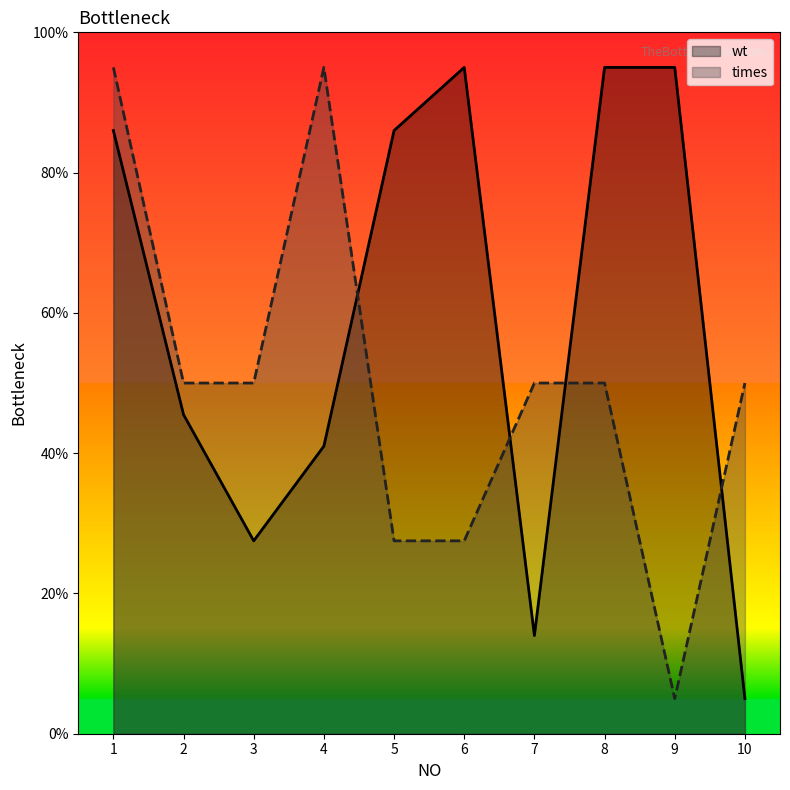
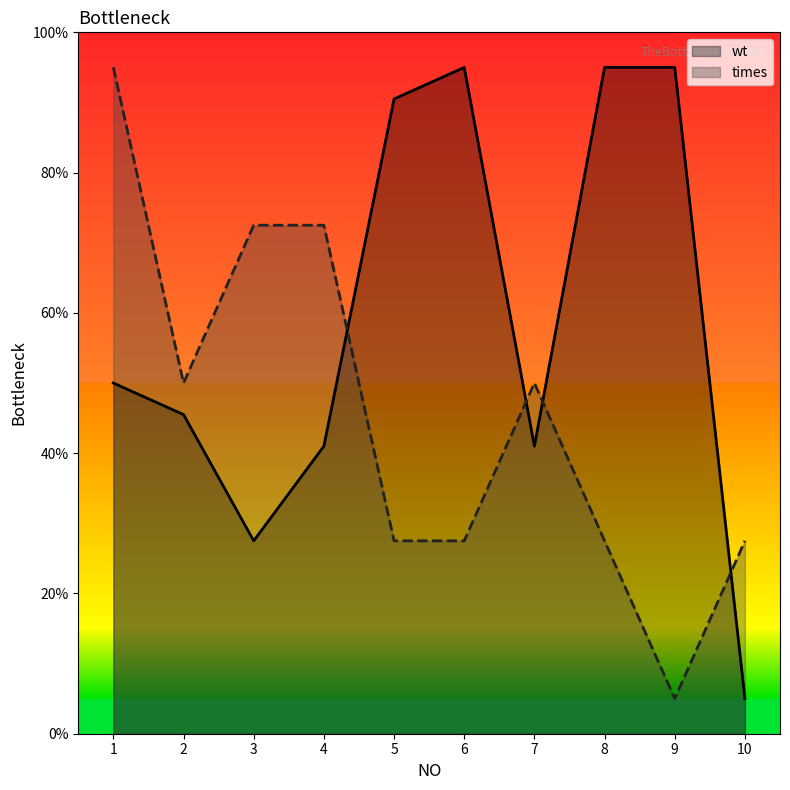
wt, 1: 86% -> 50%
times, 3: 50% -> 73%
times, 4: 95% -> 73%
wt, 5: 86% -> 91%
wt, 7: 14% -> 41%
times, 8: 50% -> 28%
times, 10: 50% -> 28%
